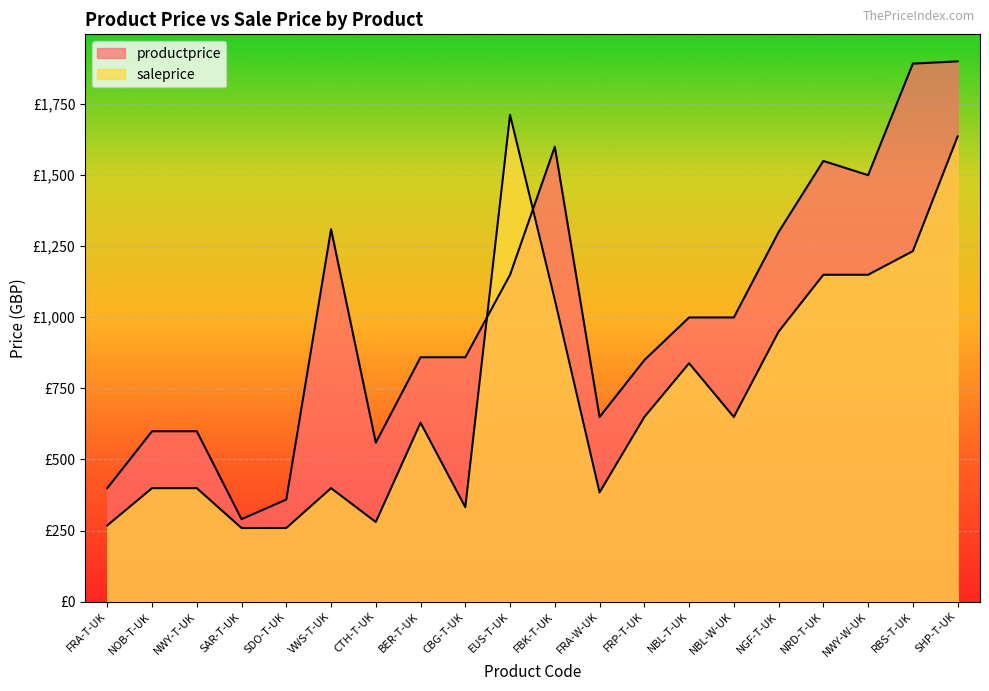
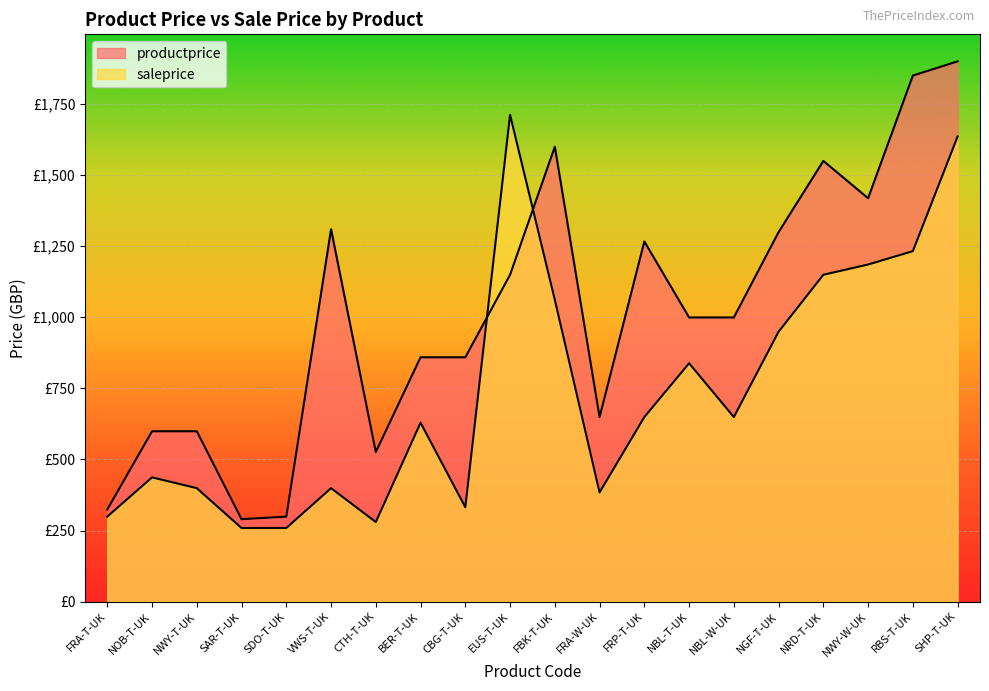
productprice, FRA-T-UK: £400 -> £320
saleprice, FRA-T-UK: £270 -> £300
saleprice, NOB-T-UK: £400 -> £440
productprice, SDO-T-UK: £360 -> £300
productprice, CTH-T-UK: £560 -> £530
productprice, FRP-T-UK: £850 -> £1,270
productprice, NWY-W-UK: £1,500 -> £1,420
saleprice, NWY-W-UK: £1,150 -> £1,190
productprice, RBS-T-UK: £1,890 -> £1,850
